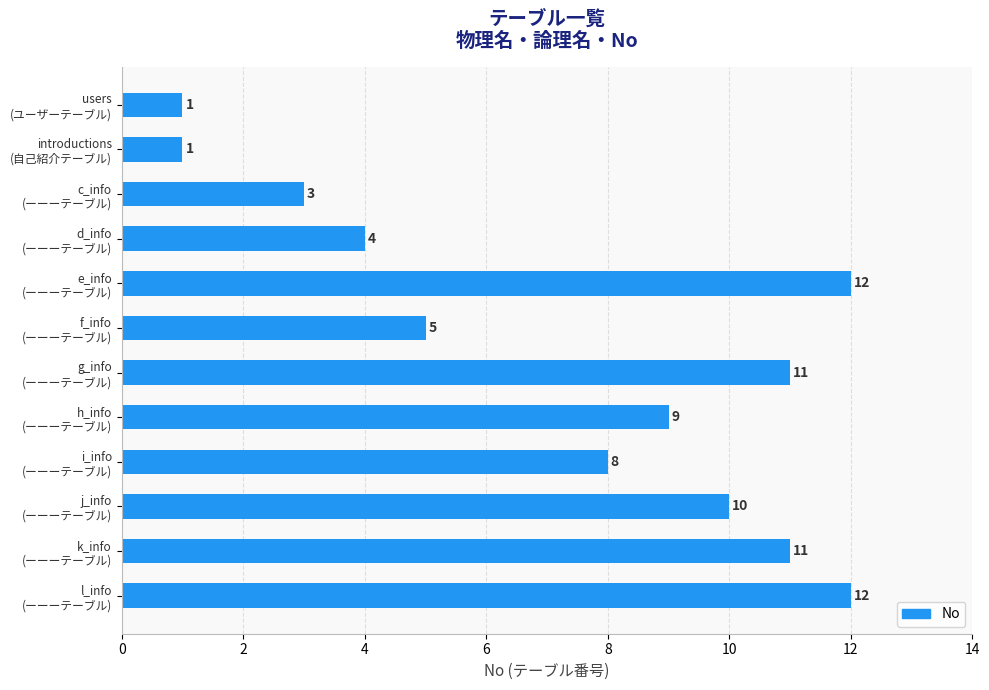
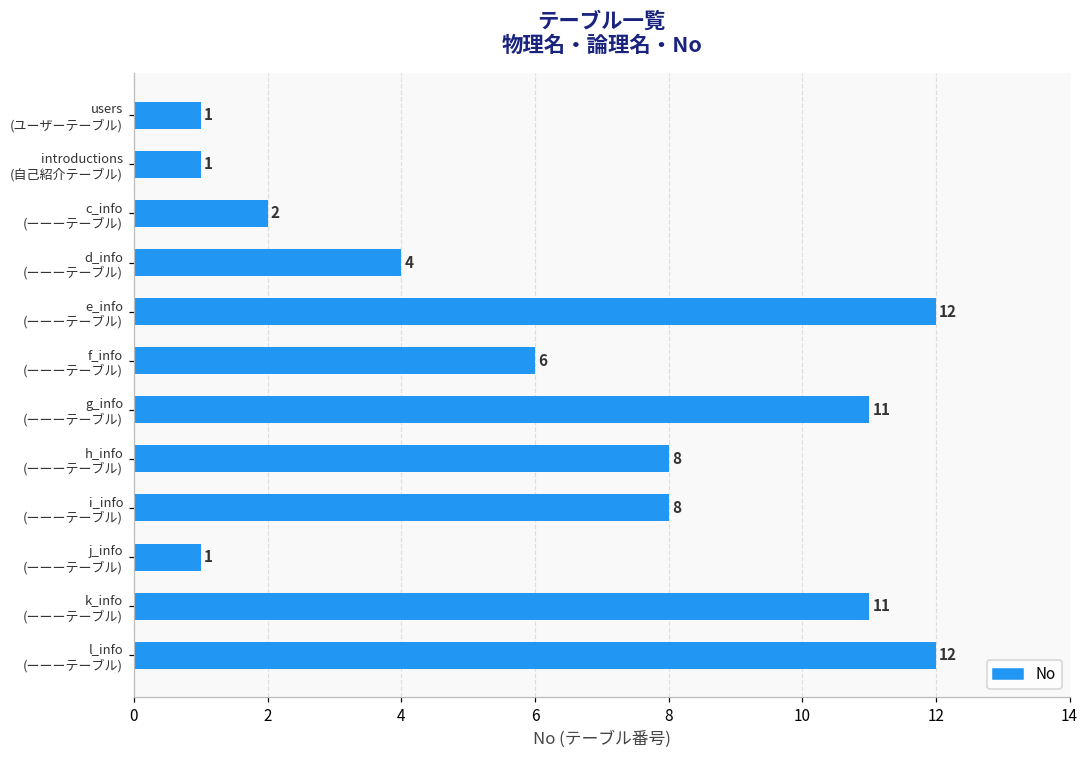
c_info (ーーーテーブル): 3 -> 2
f_info (ーーーテーブル): 5 -> 6
h_info (ーーーテーブル): 9 -> 8
j_info (ーーーテーブル): 10 -> 1
